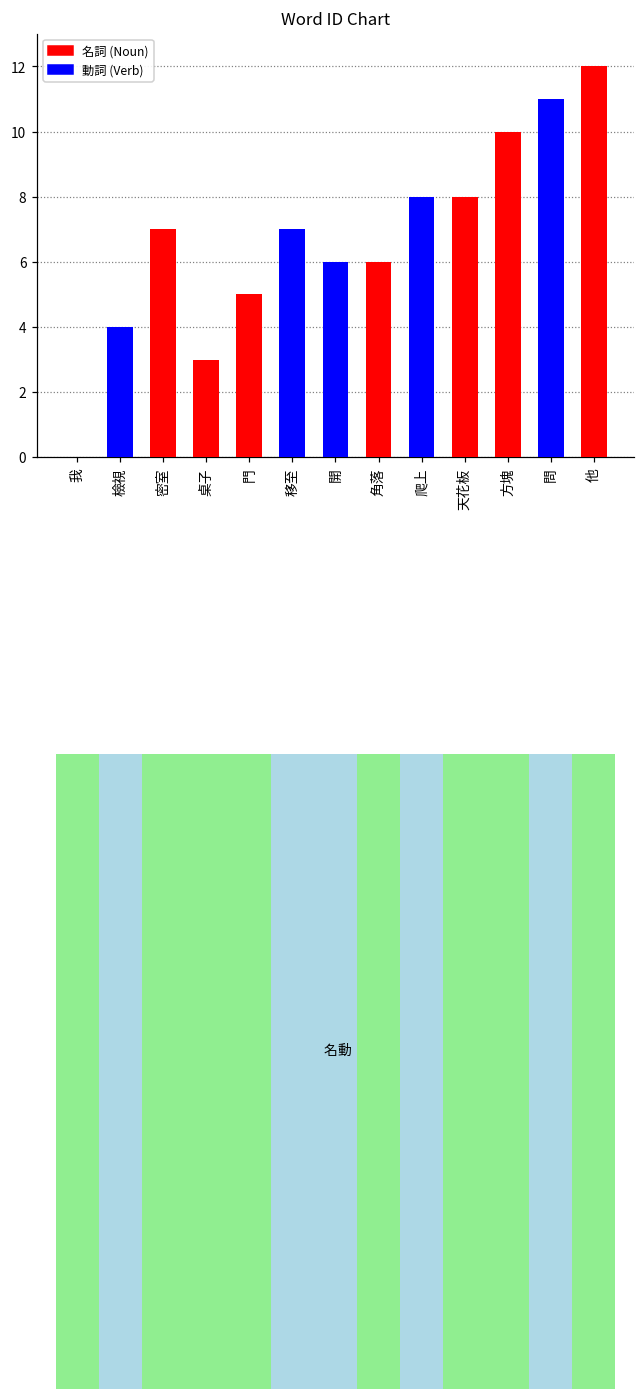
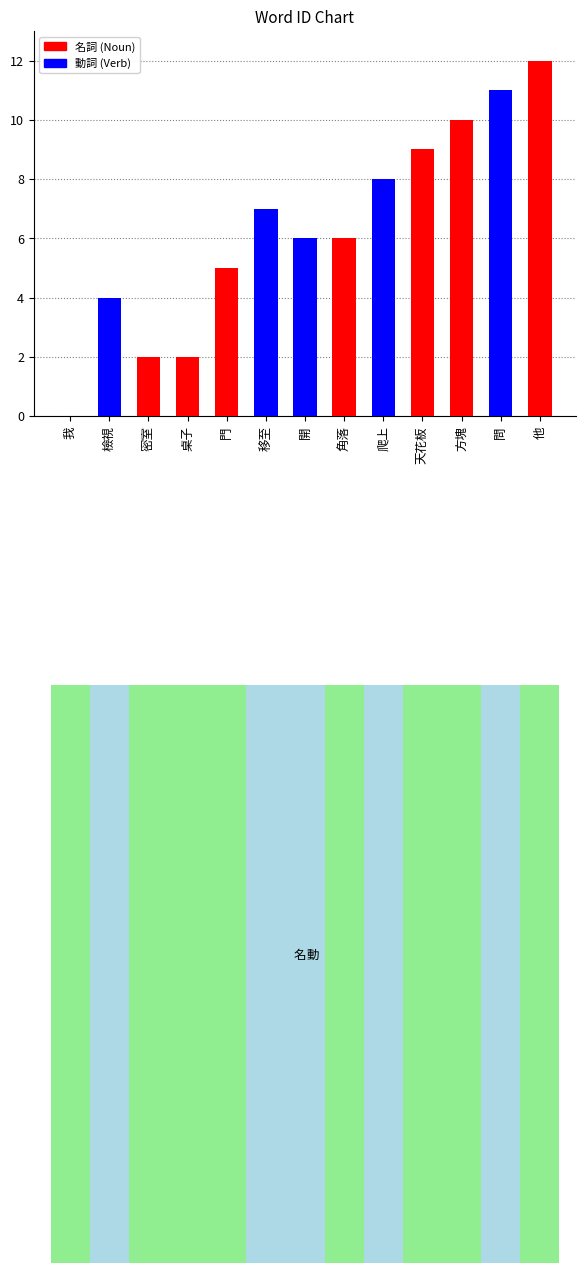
密室: 7 -> 2
桌子: 3 -> 2
天花板: 8 -> 9
